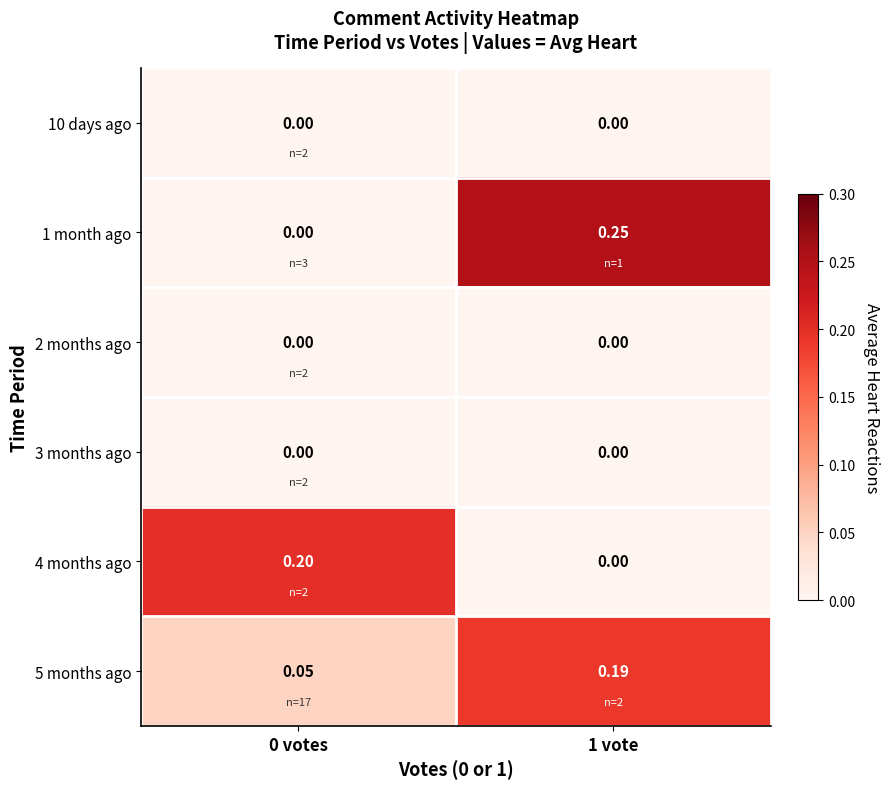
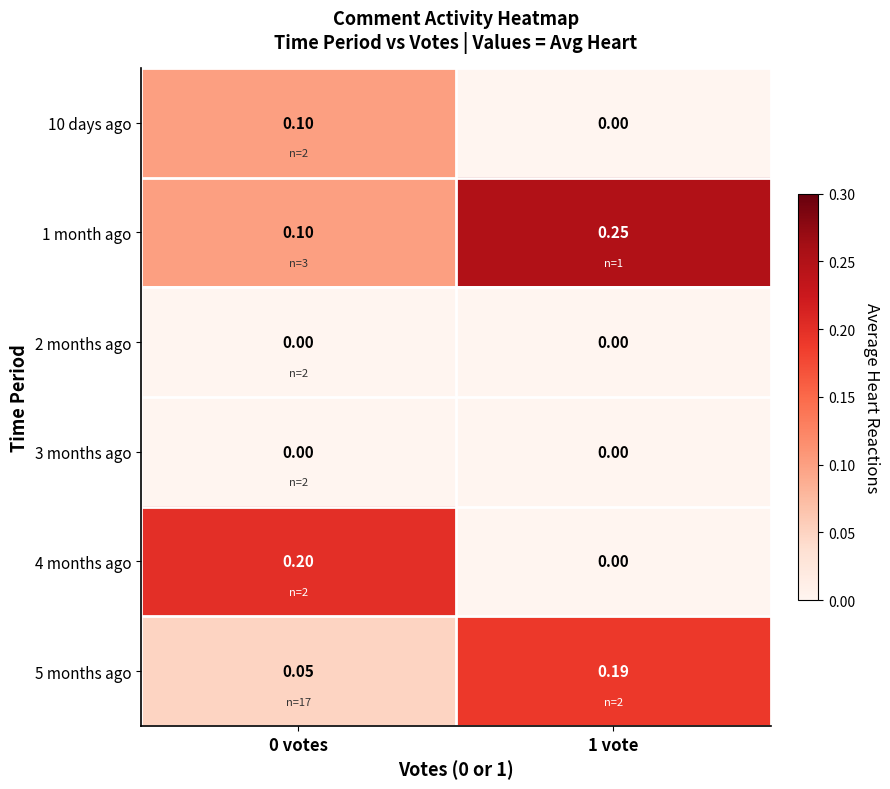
10 days ago, 0 votes: 0.00 -> 0.10
1 month ago, 0 votes: 0.00 -> 0.10
